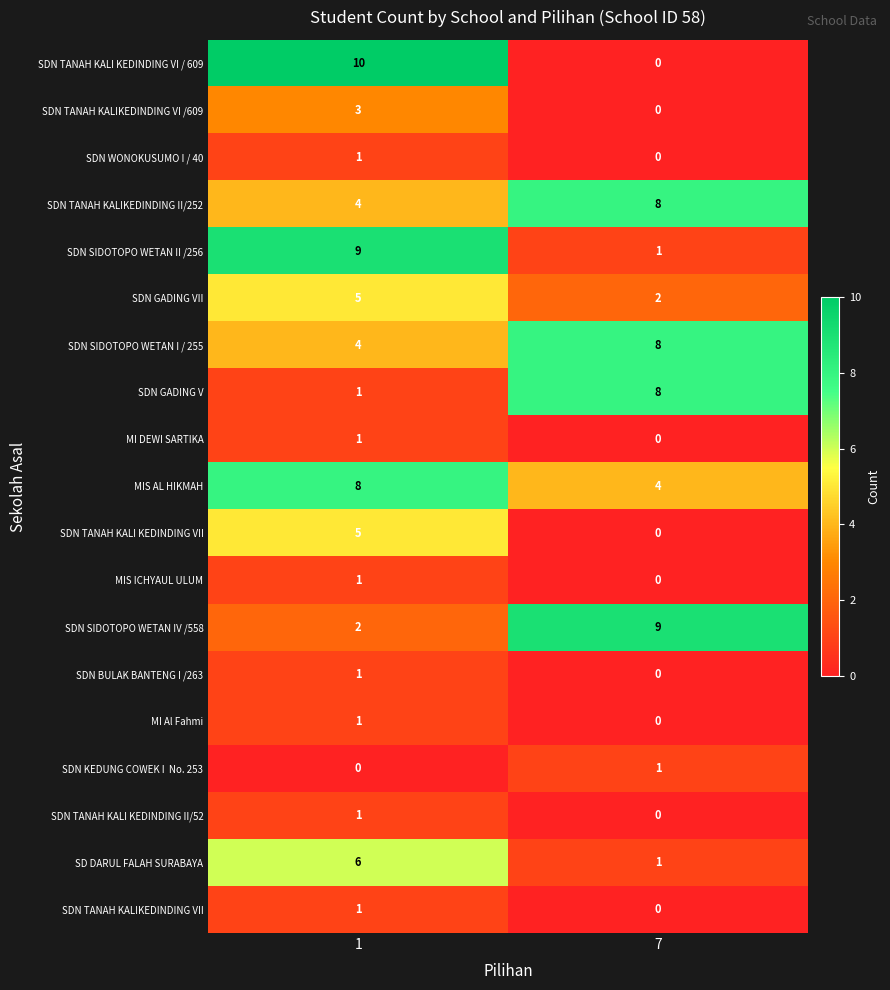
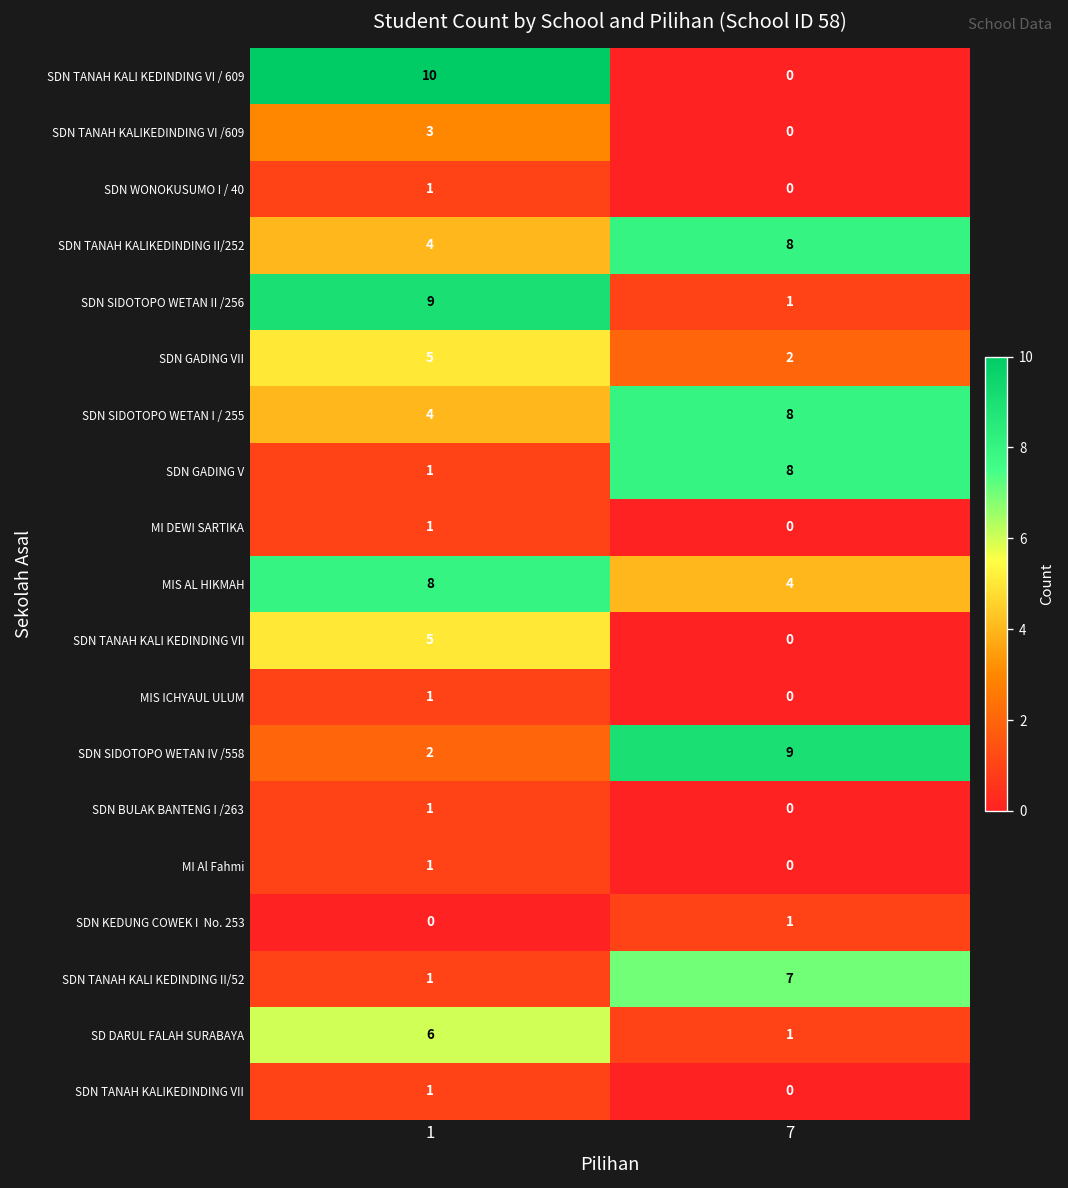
SDN TANAH KALI KEDINDING II/52, 7: 0 -> 7
